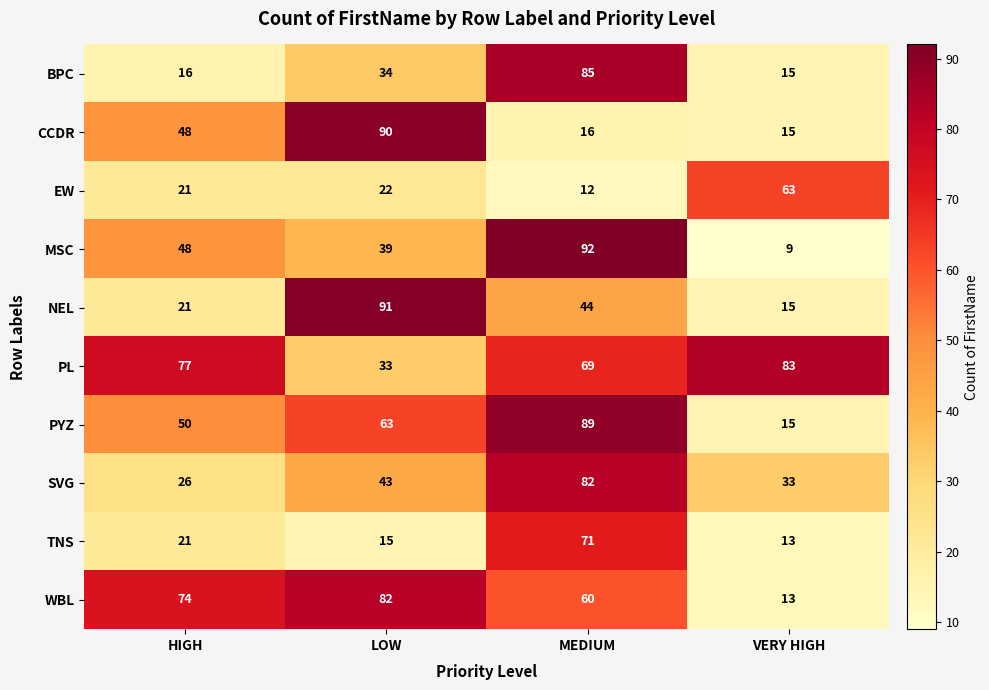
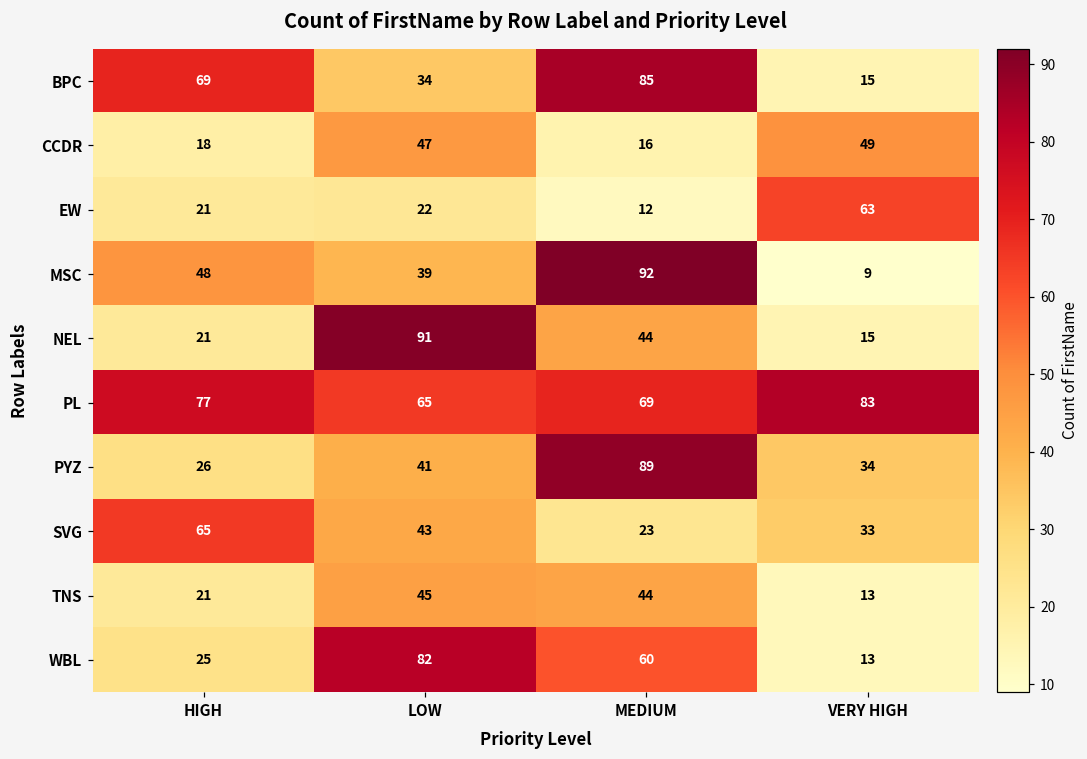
BPC, HIGH: 16 -> 69
CCDR, HIGH: 48 -> 18
CCDR, LOW: 90 -> 47
CCDR, VERY HIGH: 15 -> 49
PL, LOW: 33 -> 65
PYZ, HIGH: 50 -> 26
PYZ, LOW: 63 -> 41
PYZ, VERY HIGH: 15 -> 34
SVG, HIGH: 26 -> 65
SVG, MEDIUM: 82 -> 23
TNS, LOW: 15 -> 45
TNS, MEDIUM: 71 -> 44
WBL, HIGH: 74 -> 25
